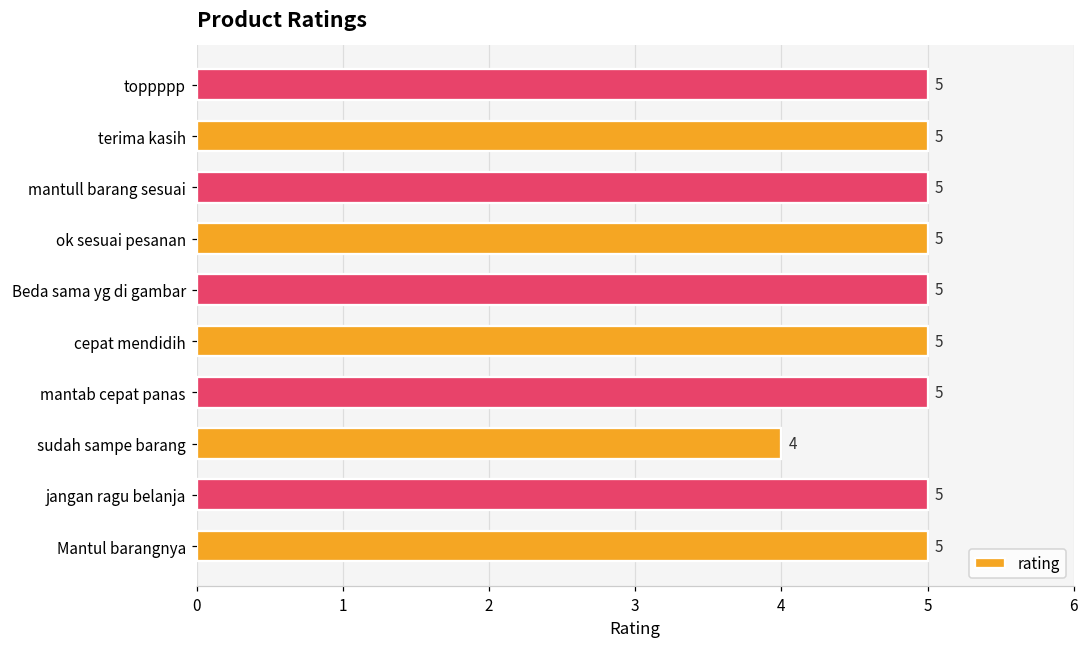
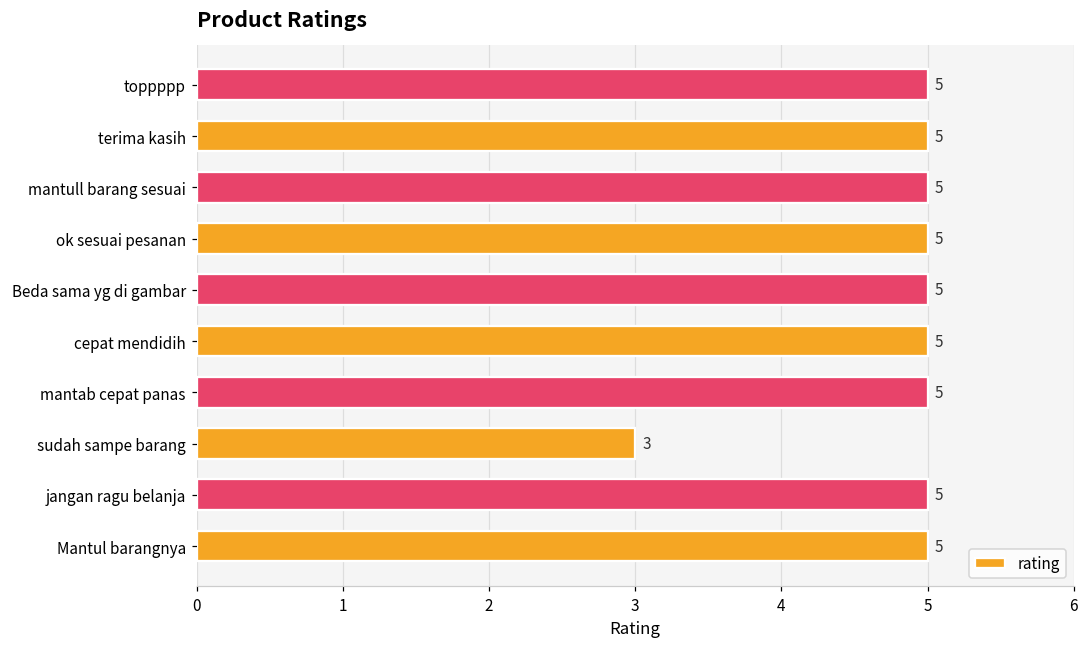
sudah sampe barang: 4 -> 3
